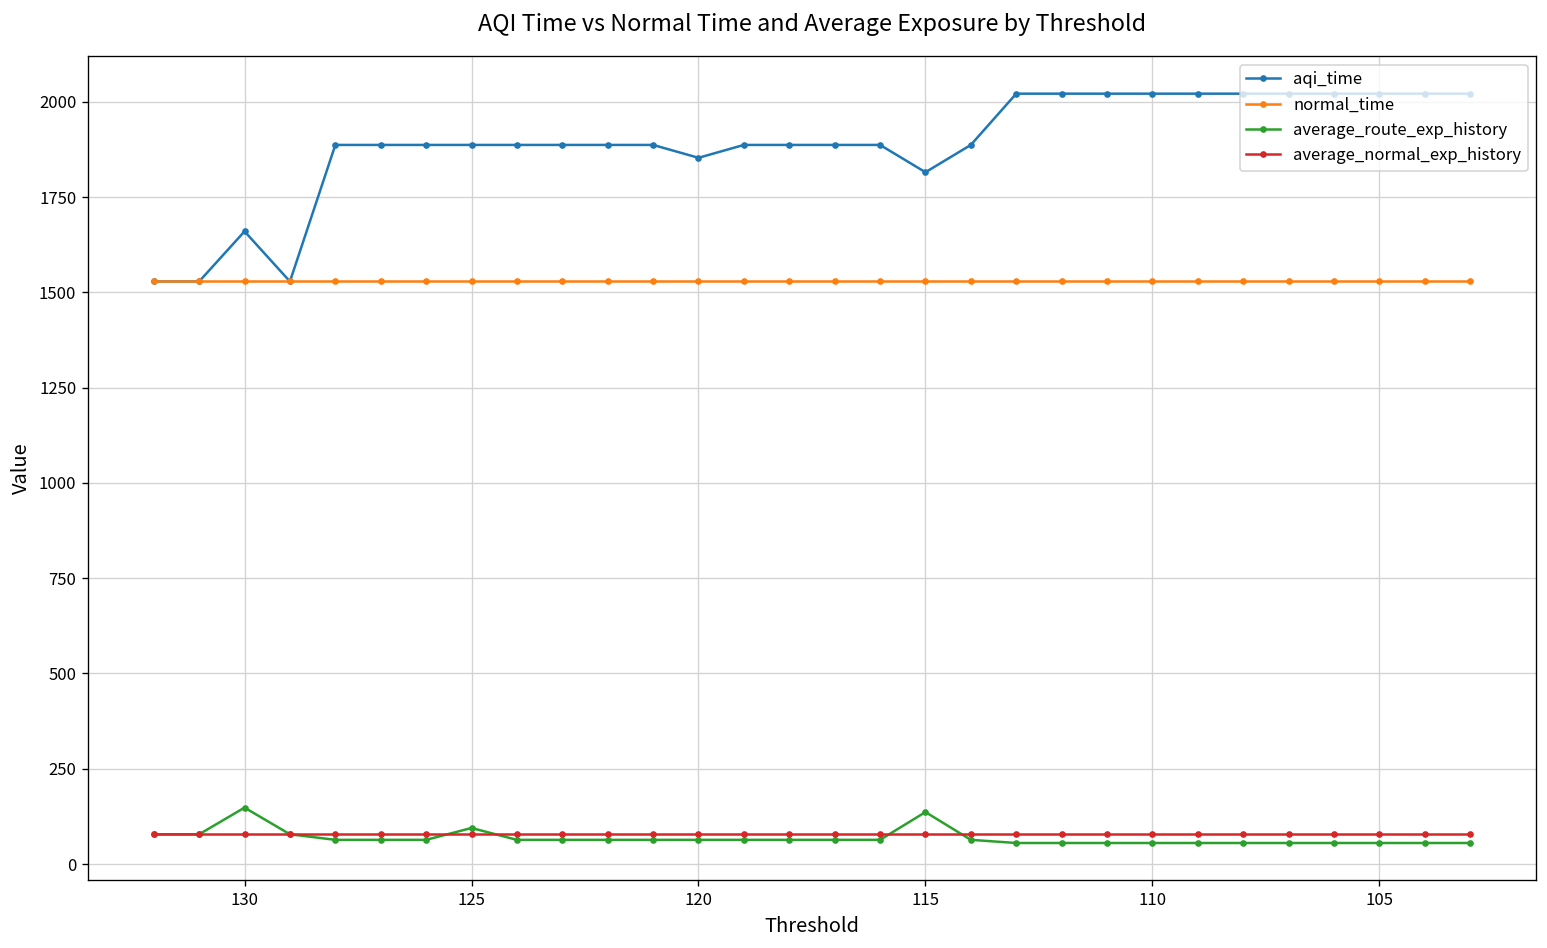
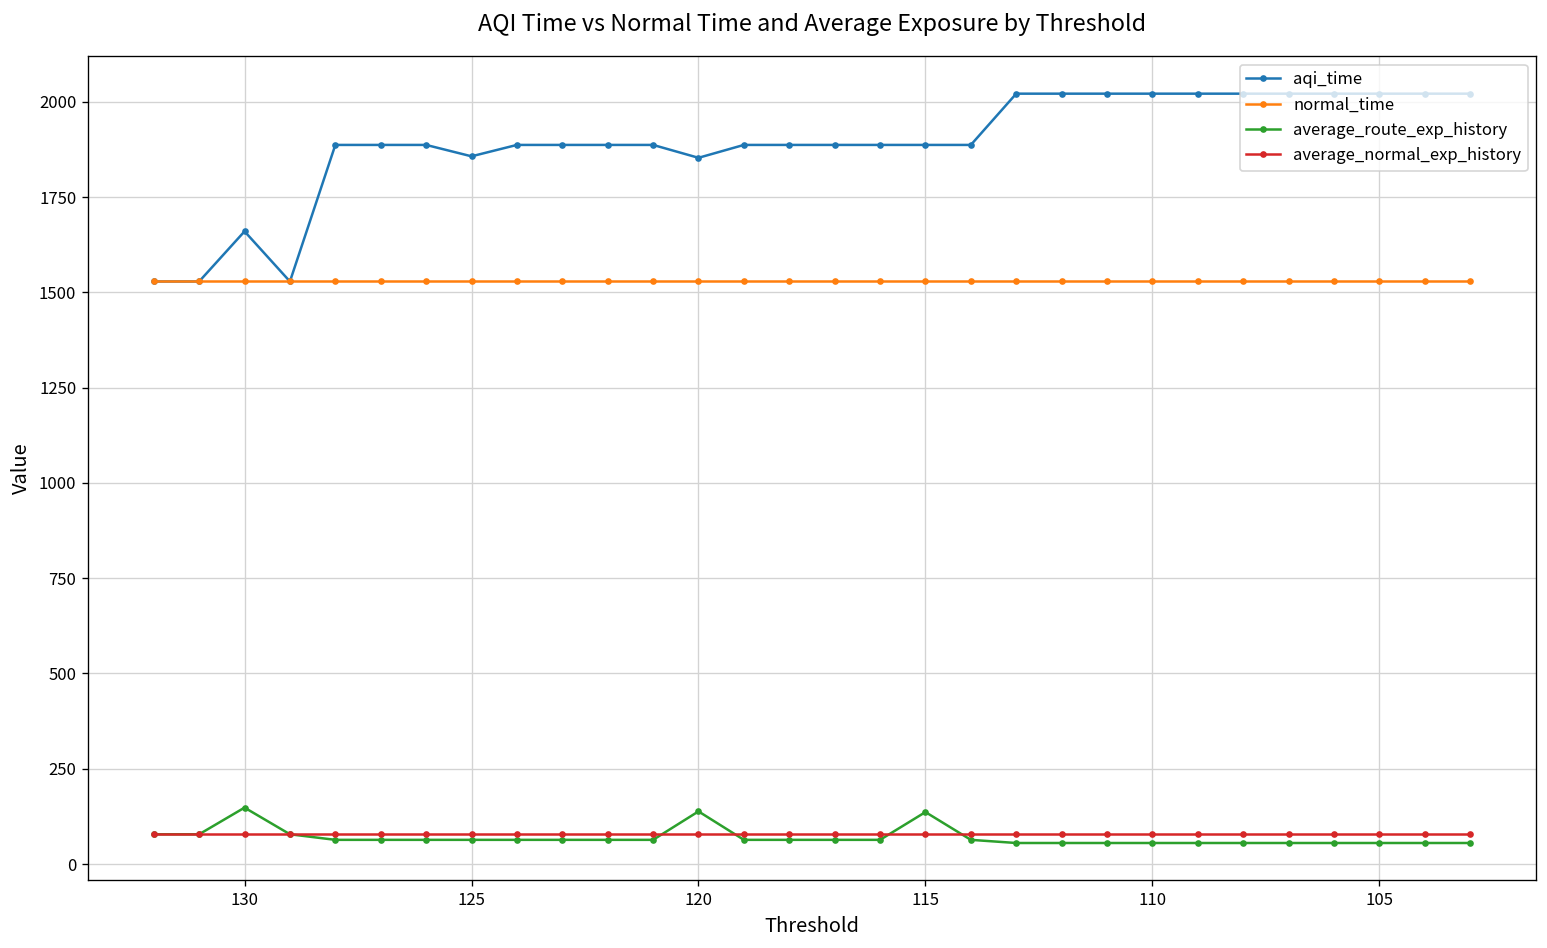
aqi_time, 125: 1890 -> 1860
average_route_exp_history, 125: 90 -> 60
average_route_exp_history, 120: 60 -> 140
aqi_time, 115: 1820 -> 1890
